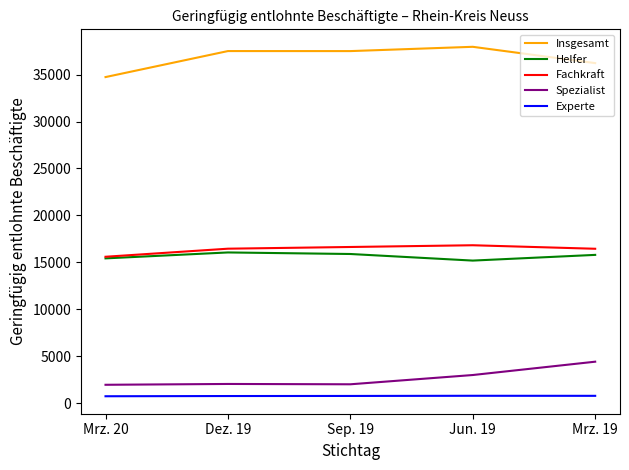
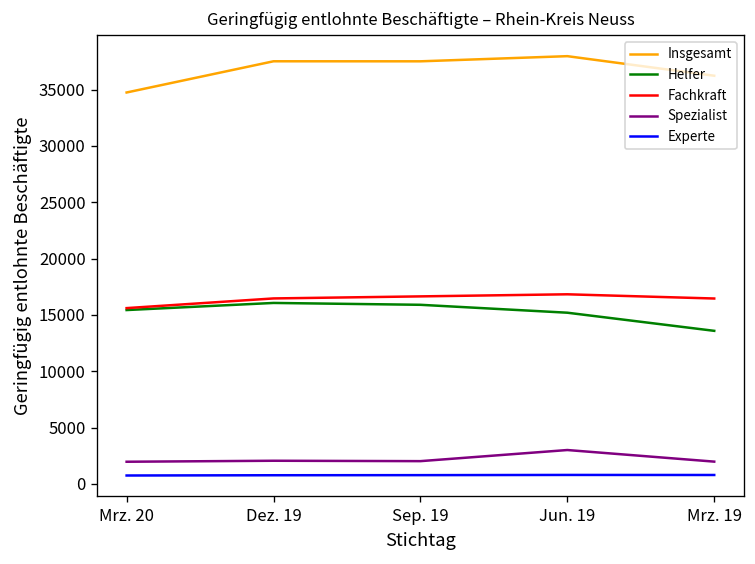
Helfer, Mrz. 19: 16000 -> 14000
Spezialist, Mrz. 19: 4000 -> 2000
